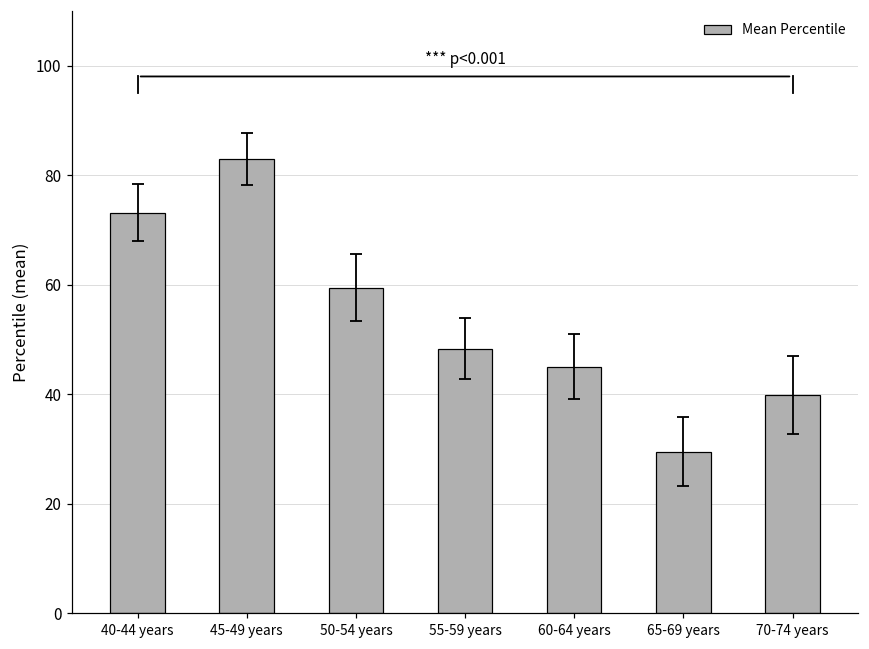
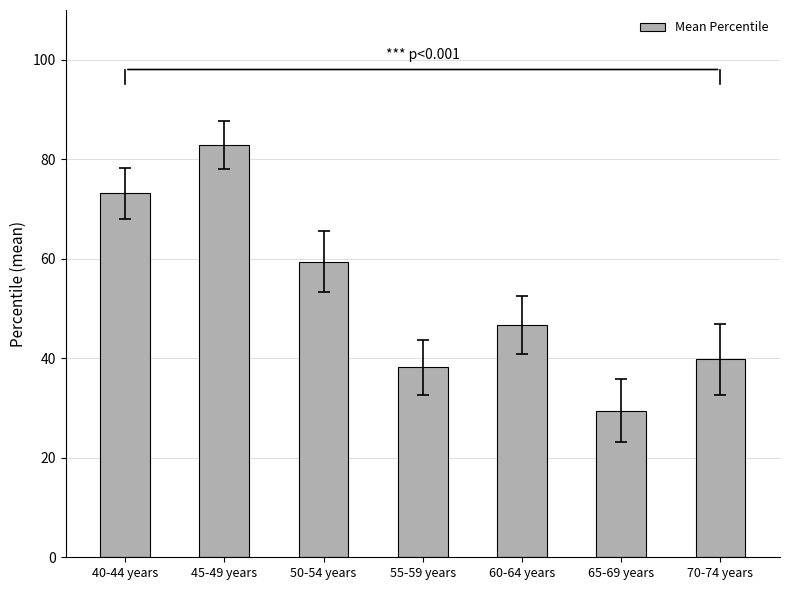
Mean Percentile, 55-59 years: 48 -> 38
Mean Percentile, 60-64 years: 45 -> 47
